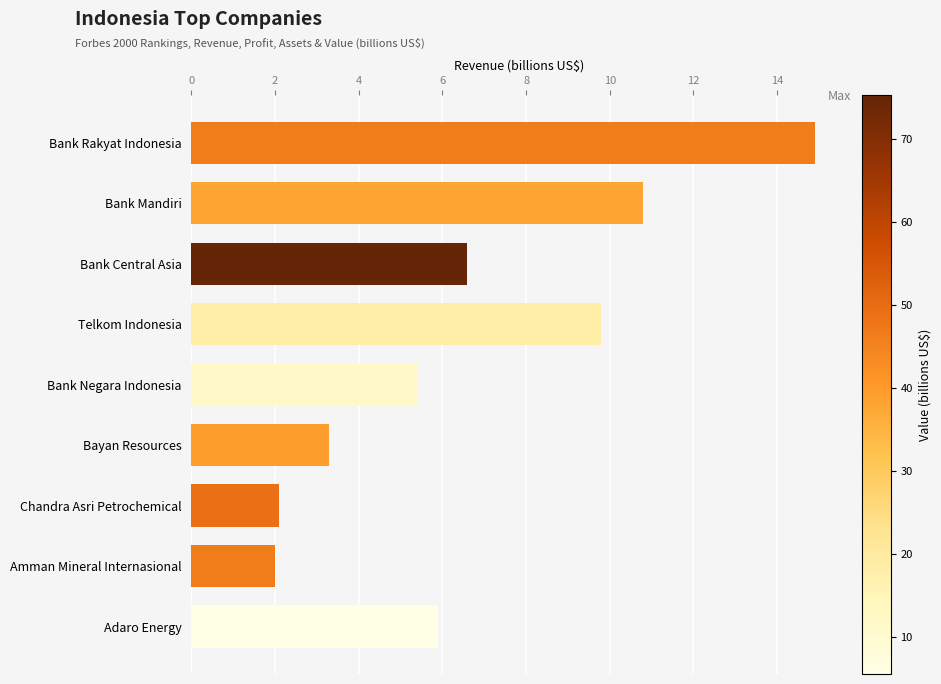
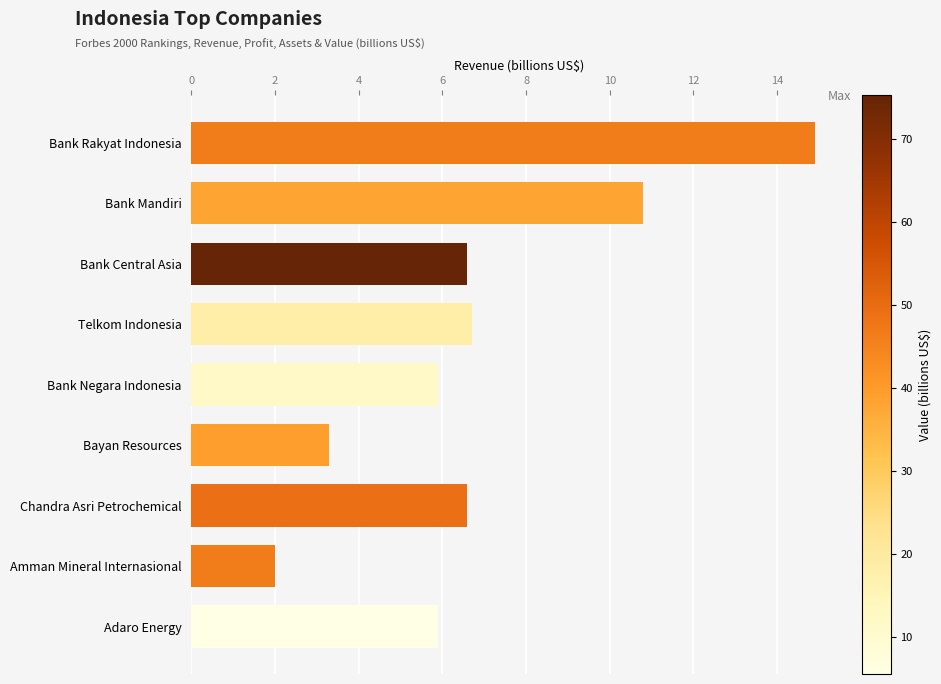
Telkom Indonesia: 9.8 -> 6.7
Bank Negara Indonesia: 5.4 -> 5.9
Chandra Asri Petrochemical: 2.1 -> 6.6
